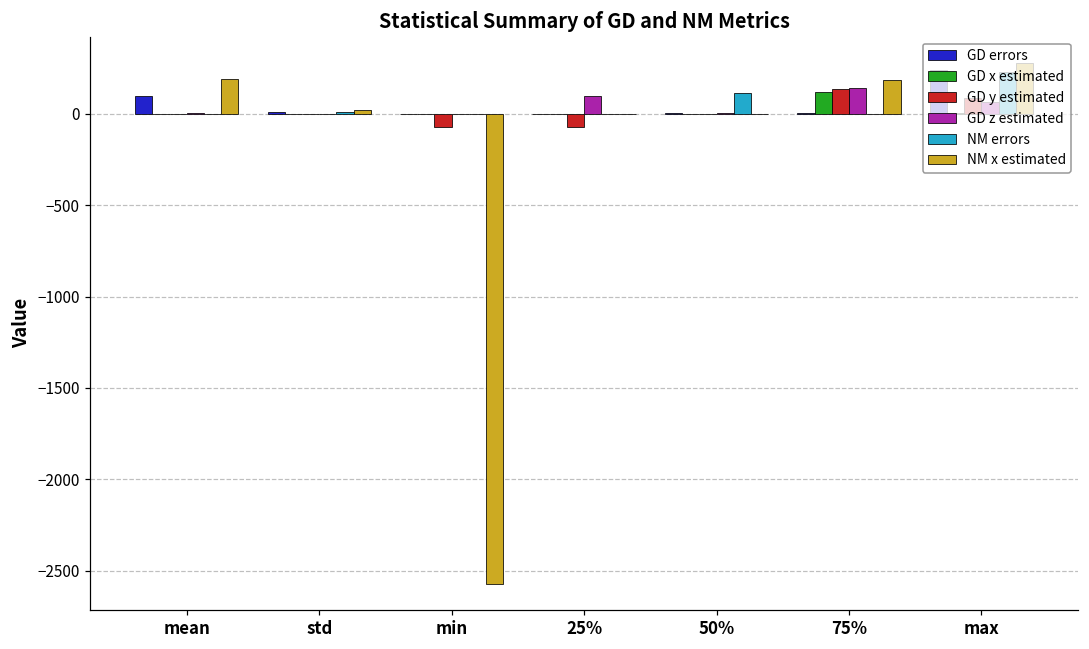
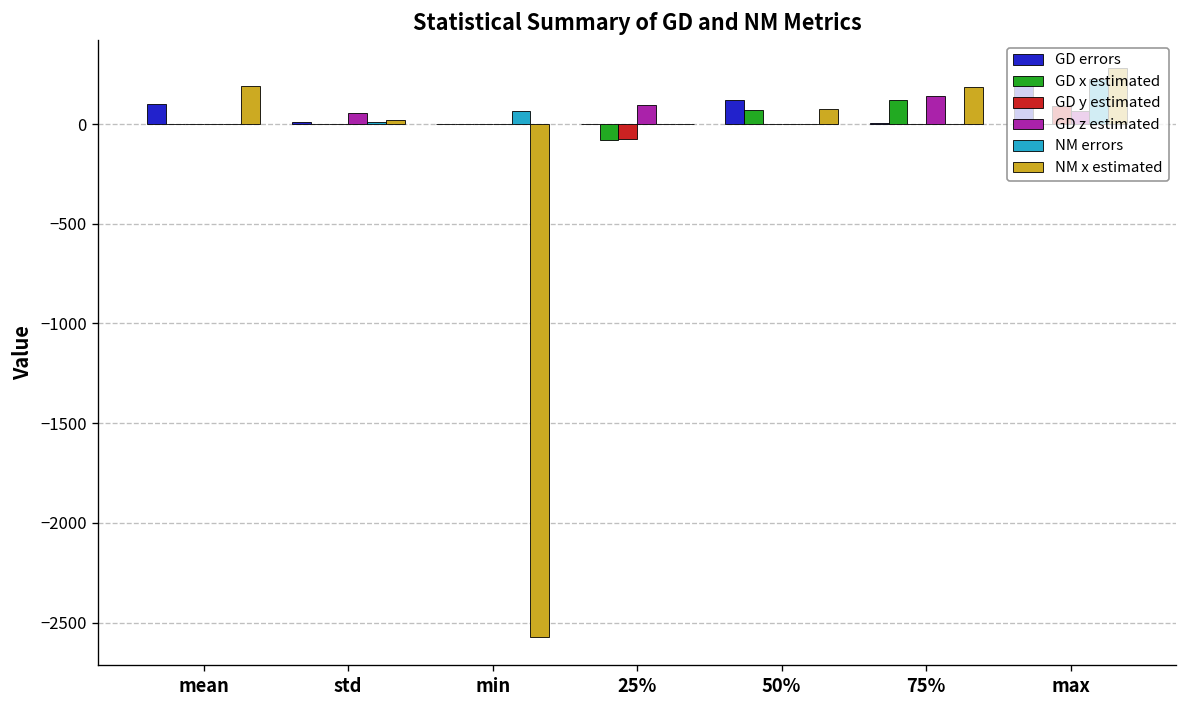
GD z estimated, std: 0 -> 60
GD y estimated, min: -70 -> 0
NM errors, min: 0 -> 70
GD x estimated, 25%: 0 -> -80
GD errors, 50%: 0 -> 120
GD x estimated, 50%: 0 -> 70
NM errors, 50%: 120 -> 0
NM x estimated, 50%: 0 -> 70
GD y estimated, 75%: 130 -> 0
